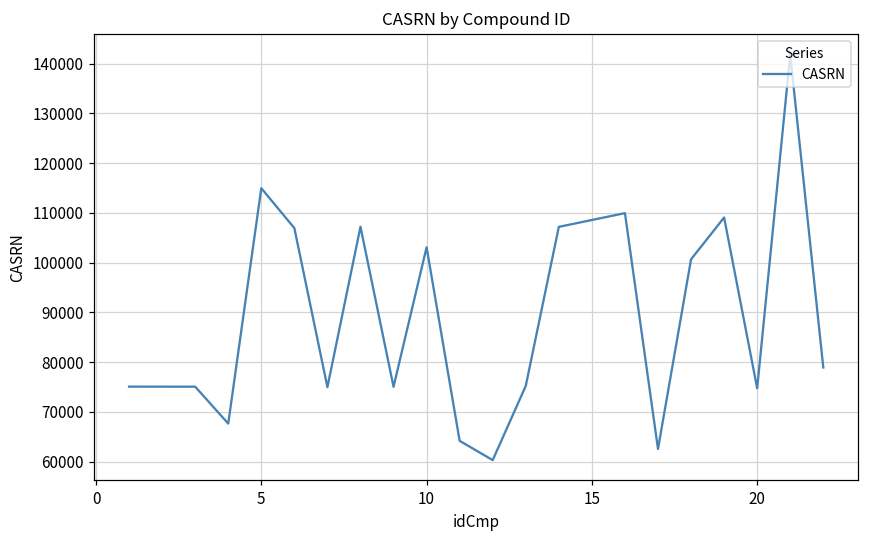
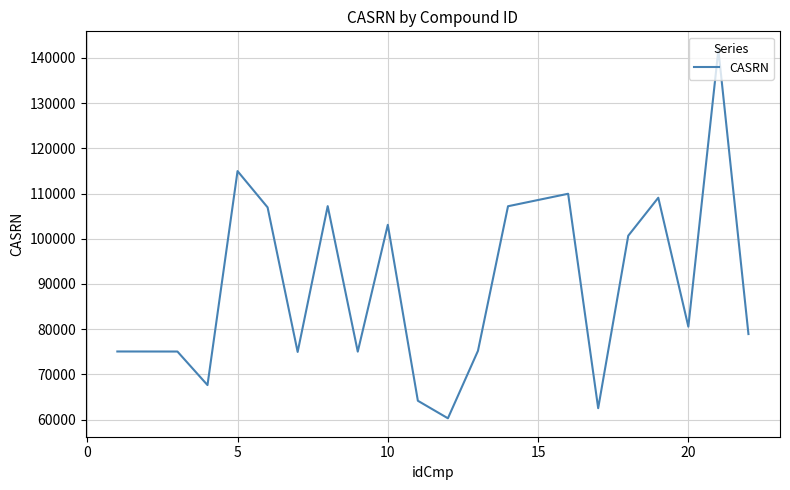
20: 75000 -> 81000
